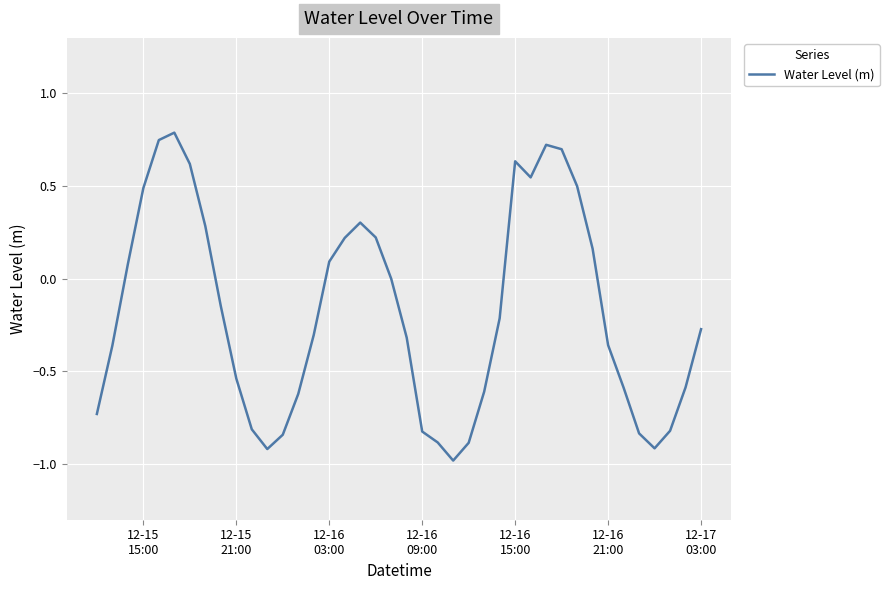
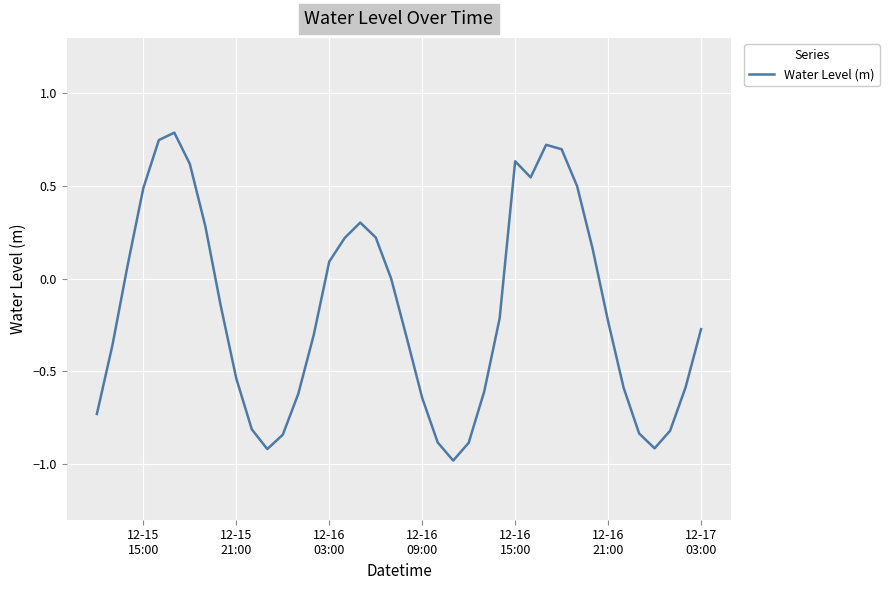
12-16 09:00: -0.82 -> -0.64
12-16 21:00: -0.36 -> -0.23
